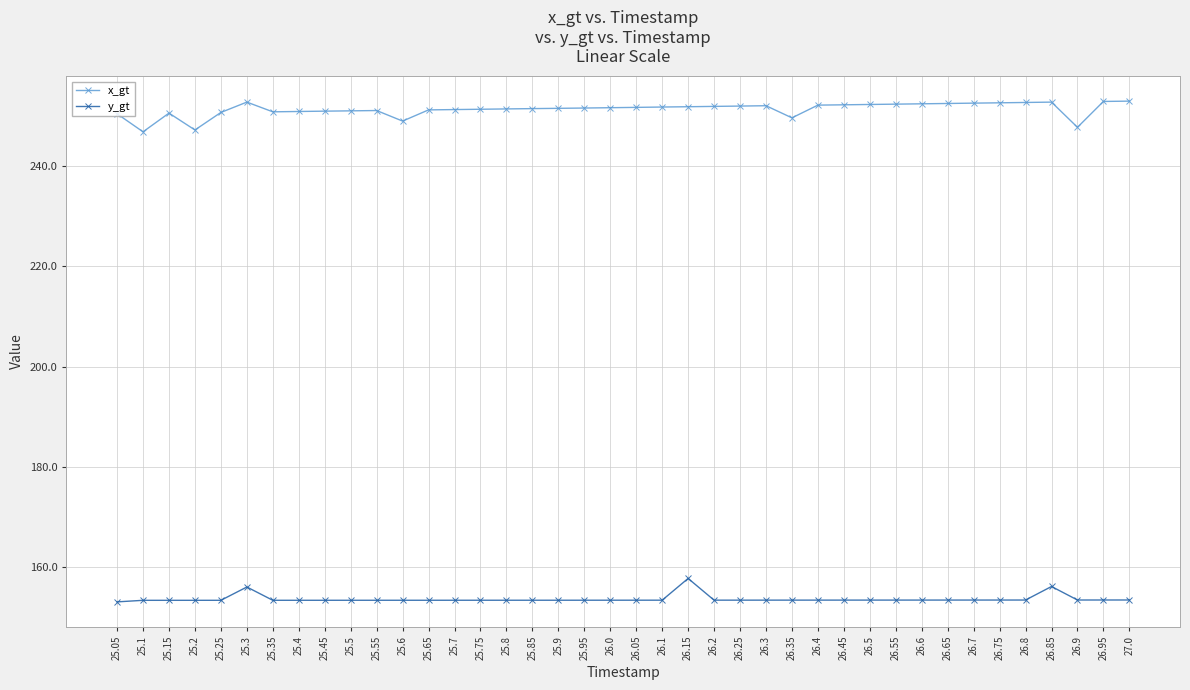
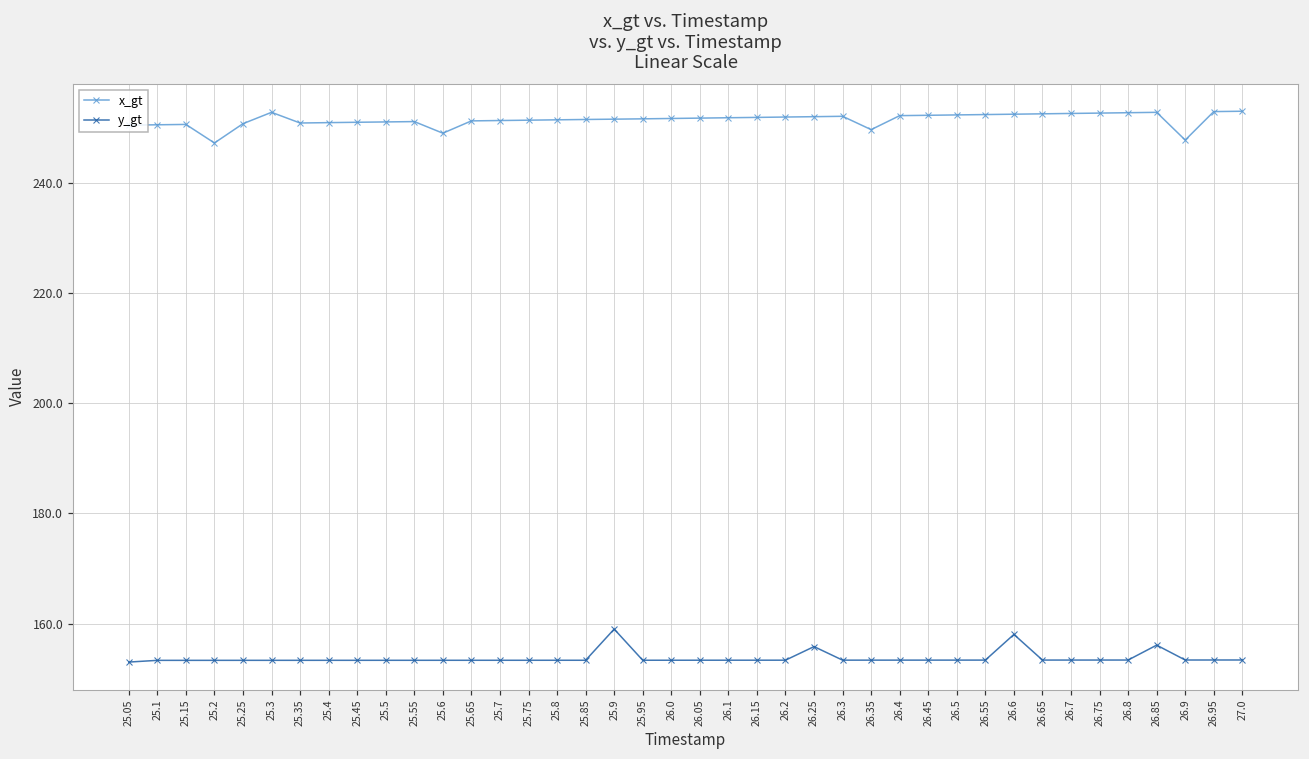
x_gt, 25.1: 247 -> 251
y_gt, 25.3: 156 -> 153
y_gt, 25.9: 153 -> 159
y_gt, 26.15: 158 -> 153
y_gt, 26.25: 153 -> 156
y_gt, 26.6: 153 -> 158
